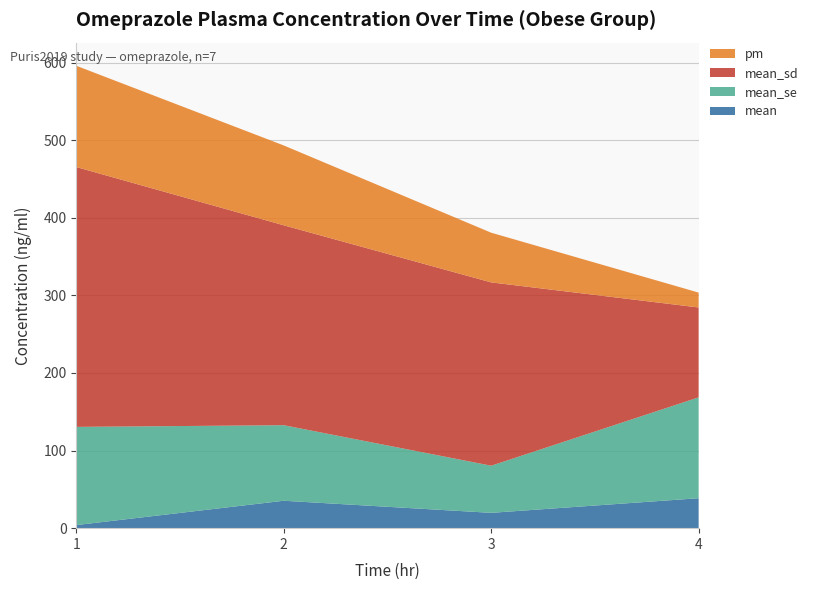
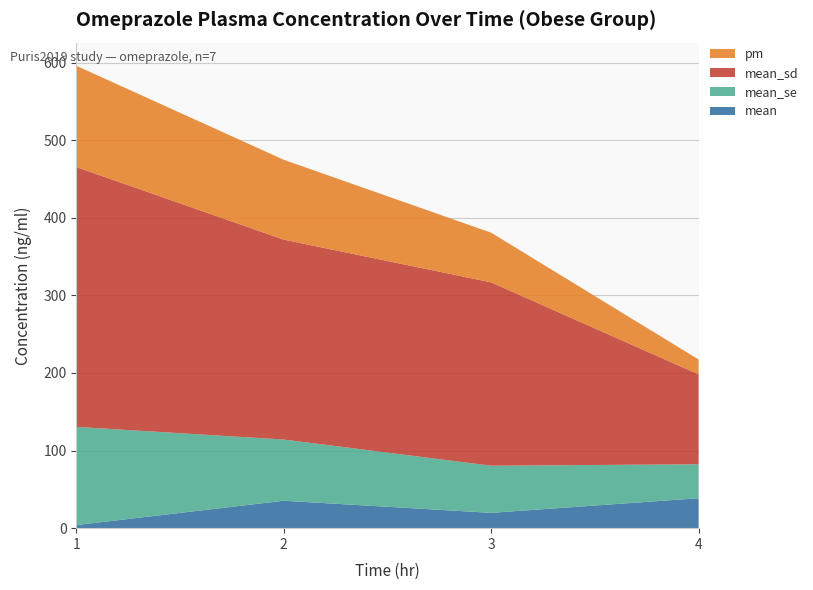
mean_se, 2: 100 -> 80
mean_se, 4: 130 -> 40
